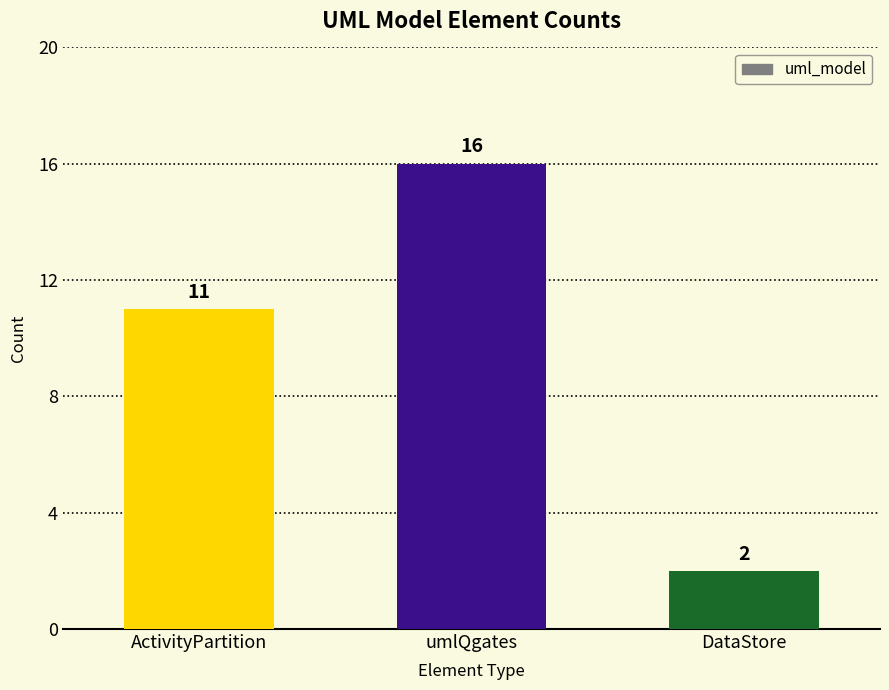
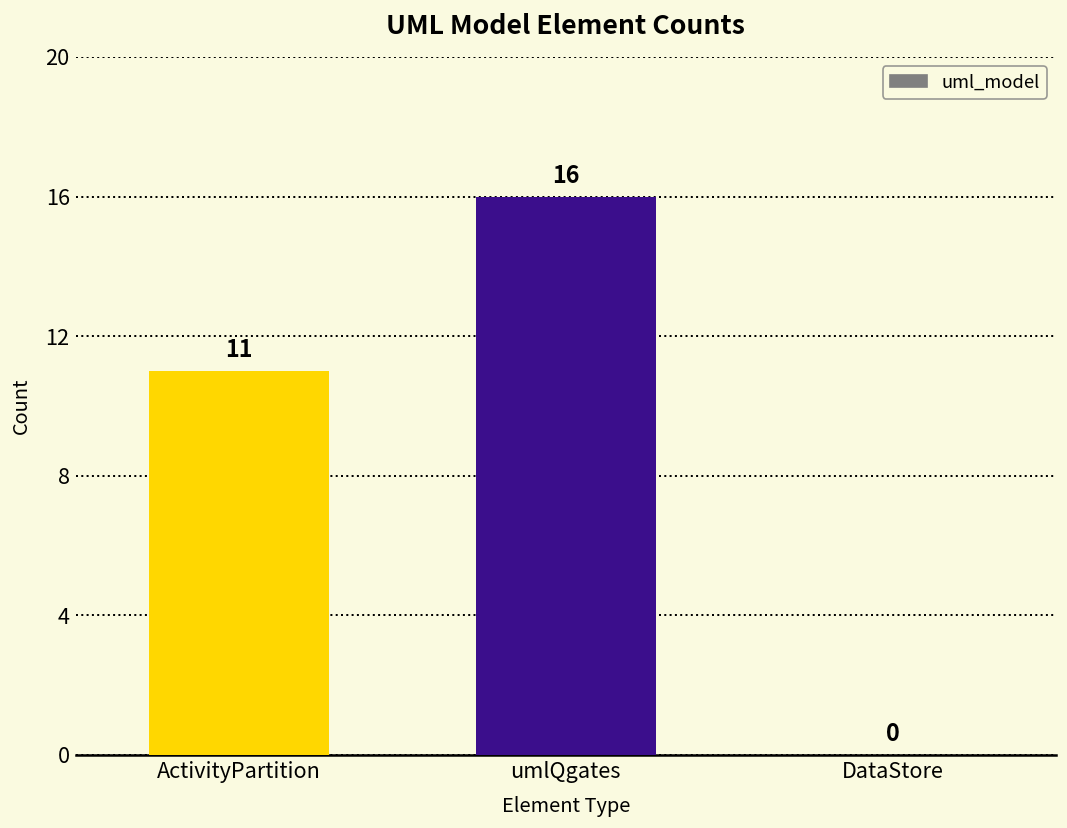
DataStore: 2 -> 0
